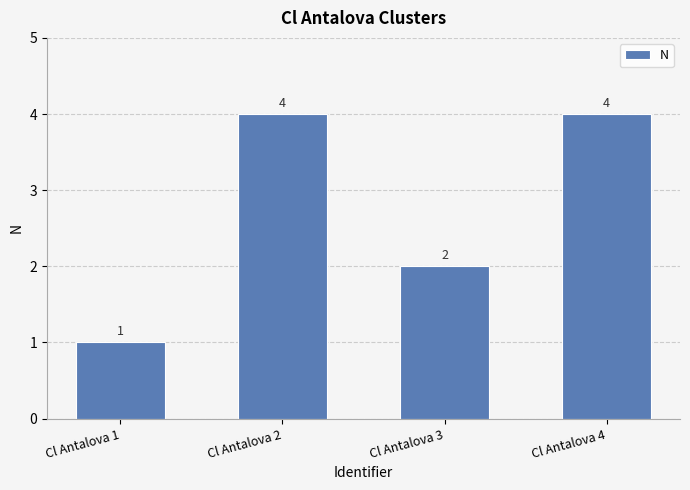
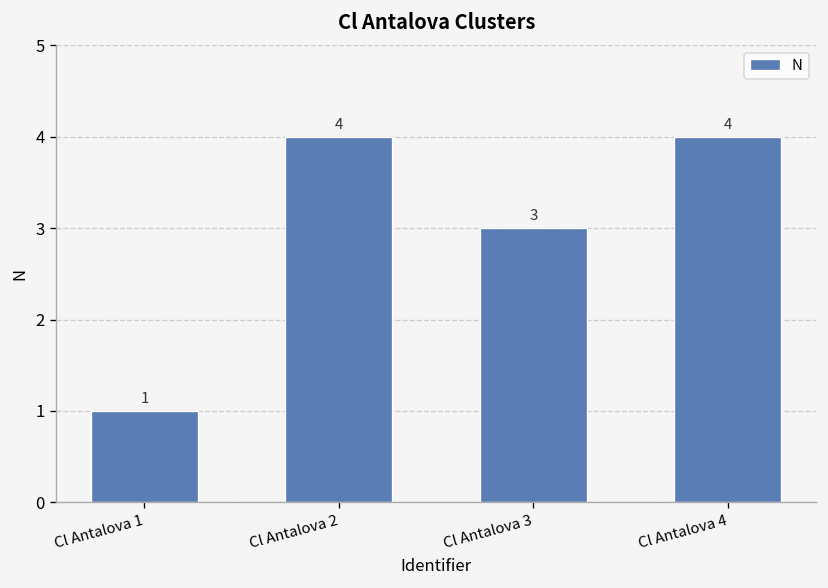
Cl Antalova 3: 2 -> 3
